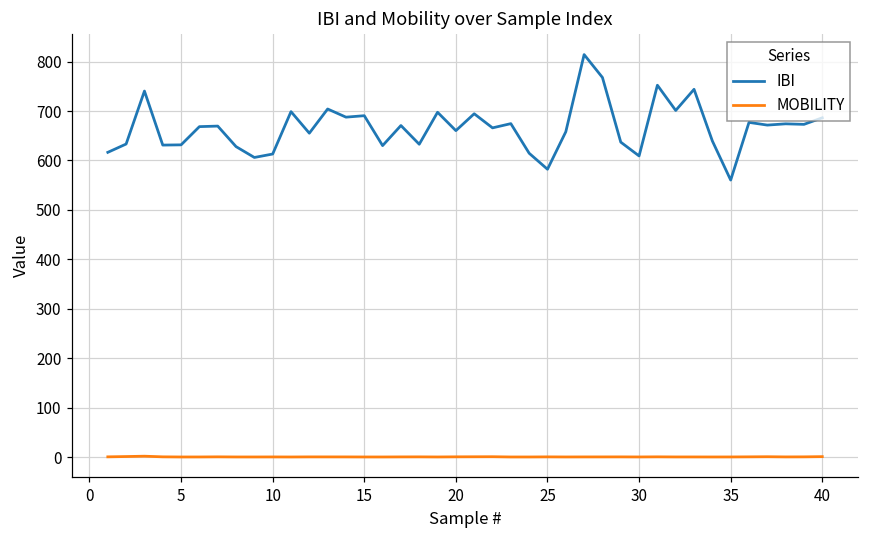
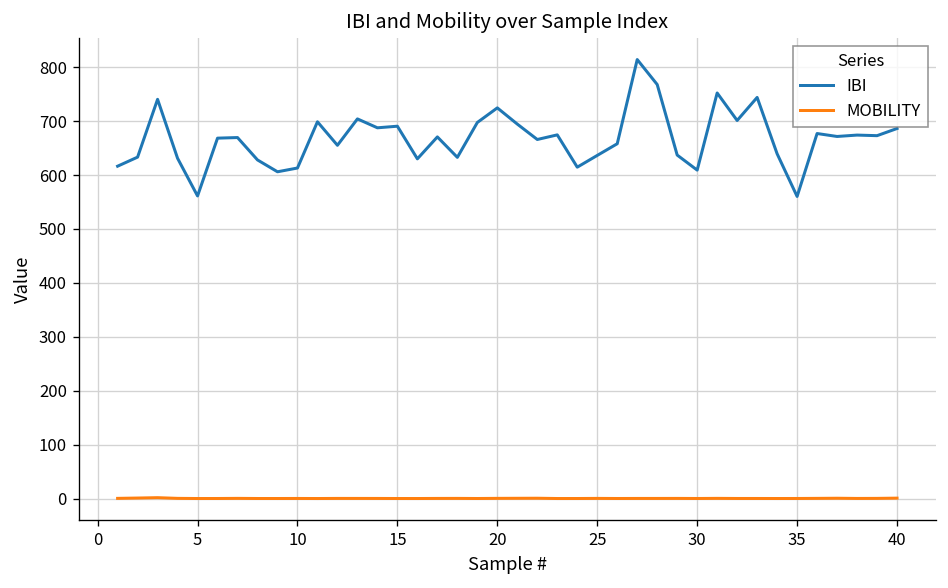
IBI, 5: 630 -> 560
IBI, 20: 660 -> 720
IBI, 25: 580 -> 640
